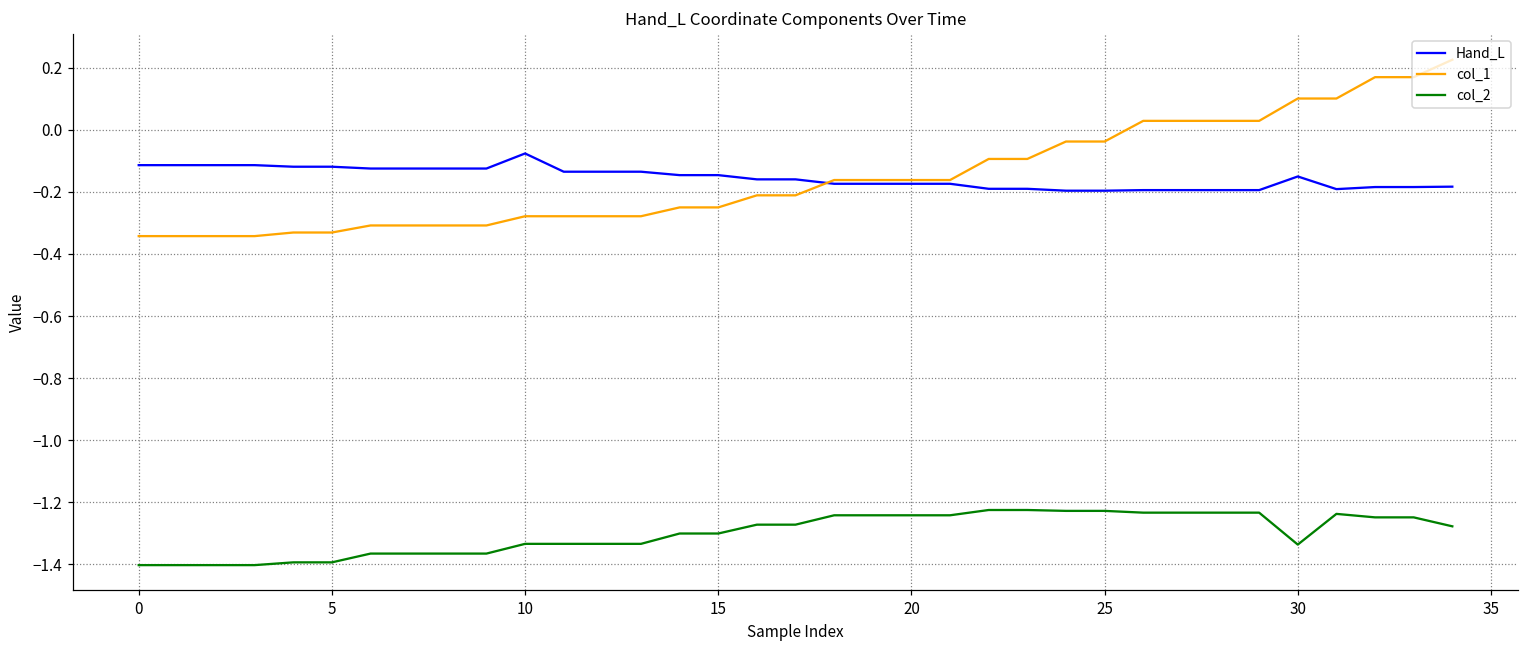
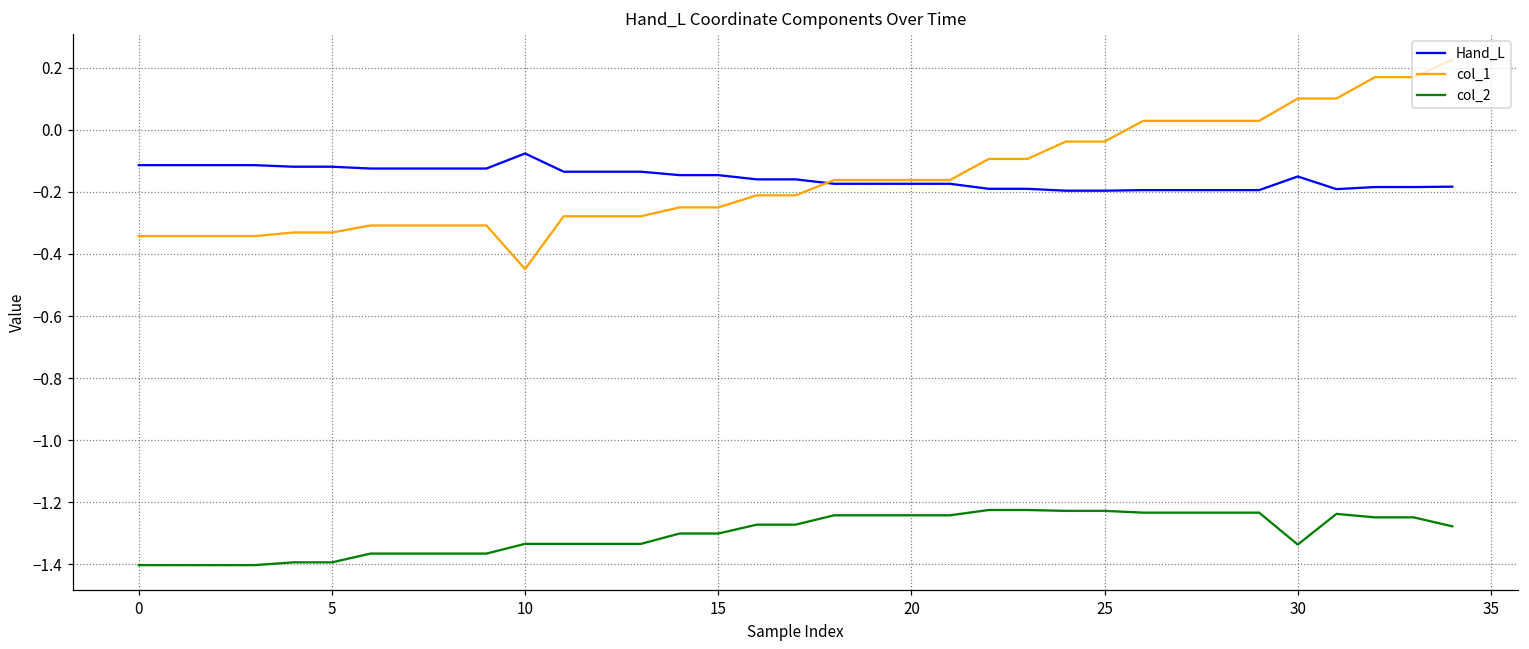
col_1, 10: -0.28 -> -0.45
